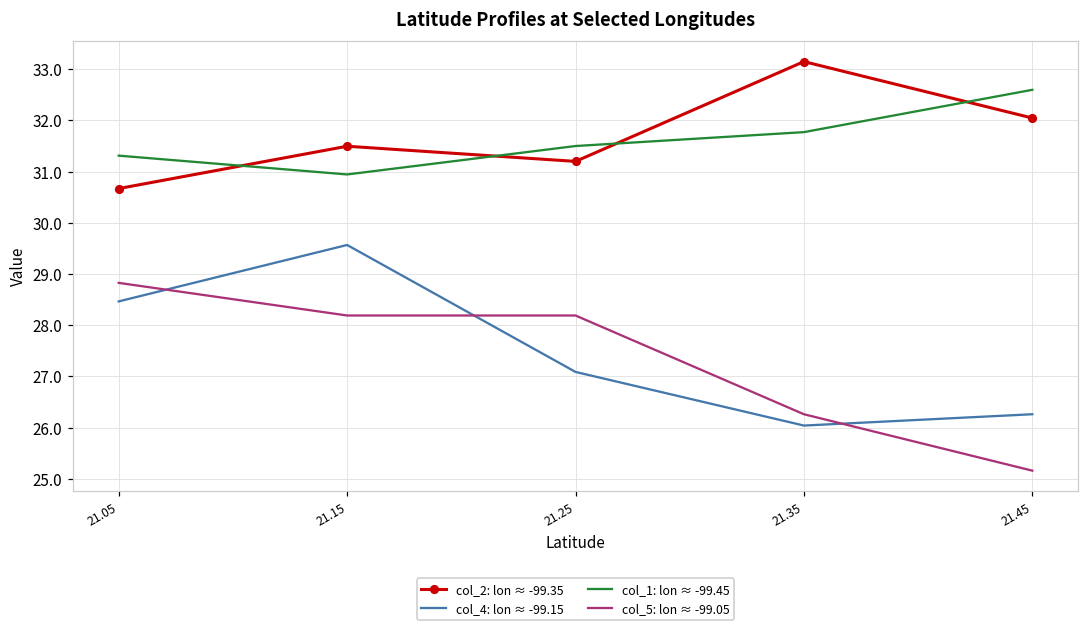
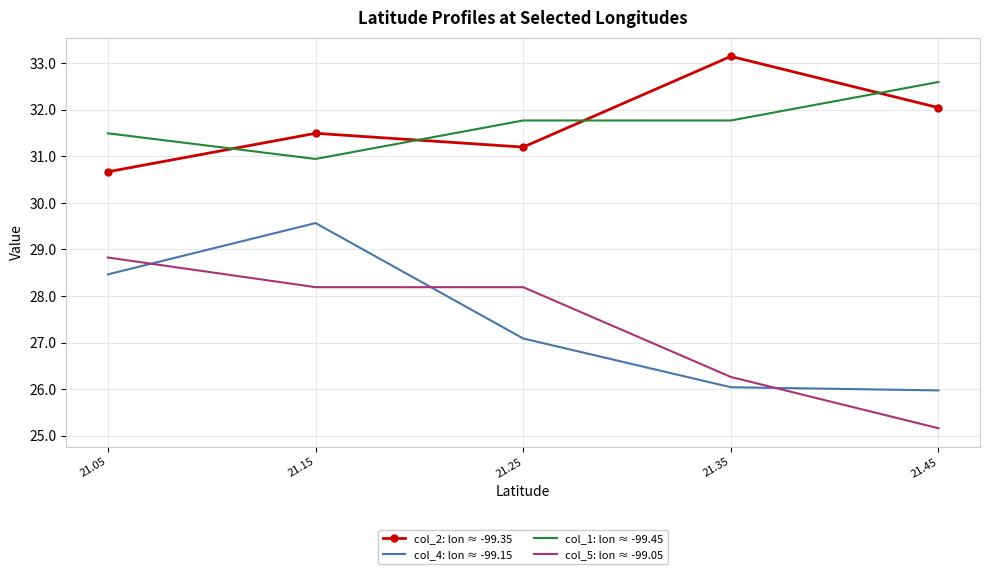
col_1: lon ≈ -99.45, 21.05: 31.3 -> 31.5
col_1: lon ≈ -99.45, 21.25: 31.5 -> 31.8
col_4: lon ≈ -99.15, 21.45: 26.3 -> 26.0
